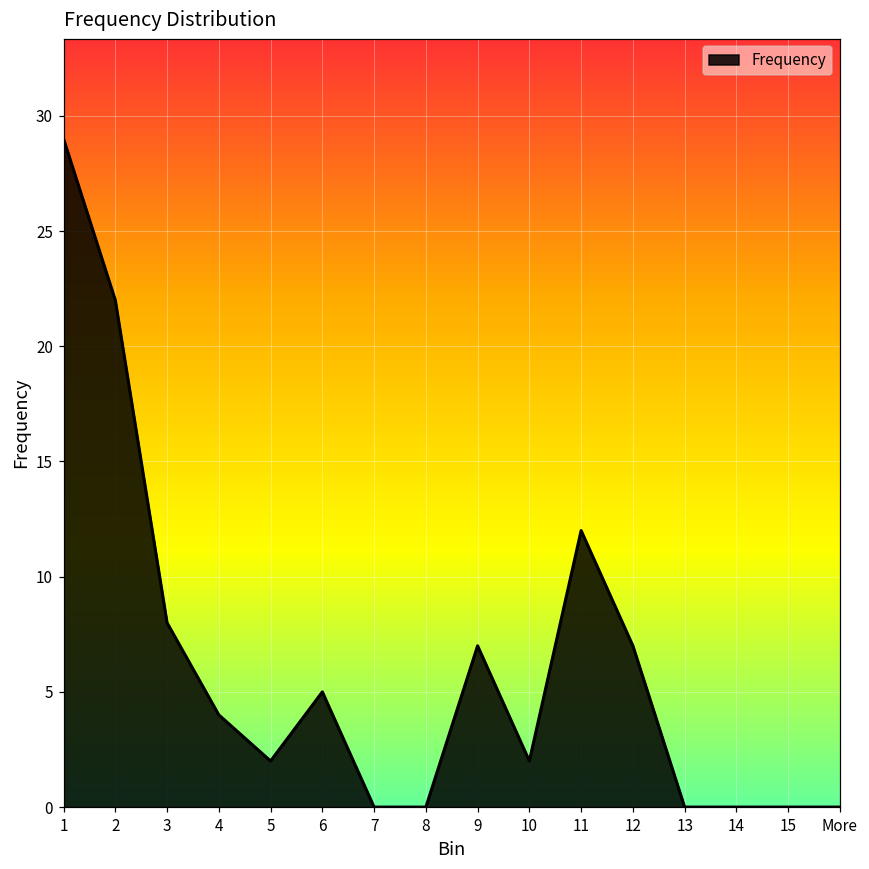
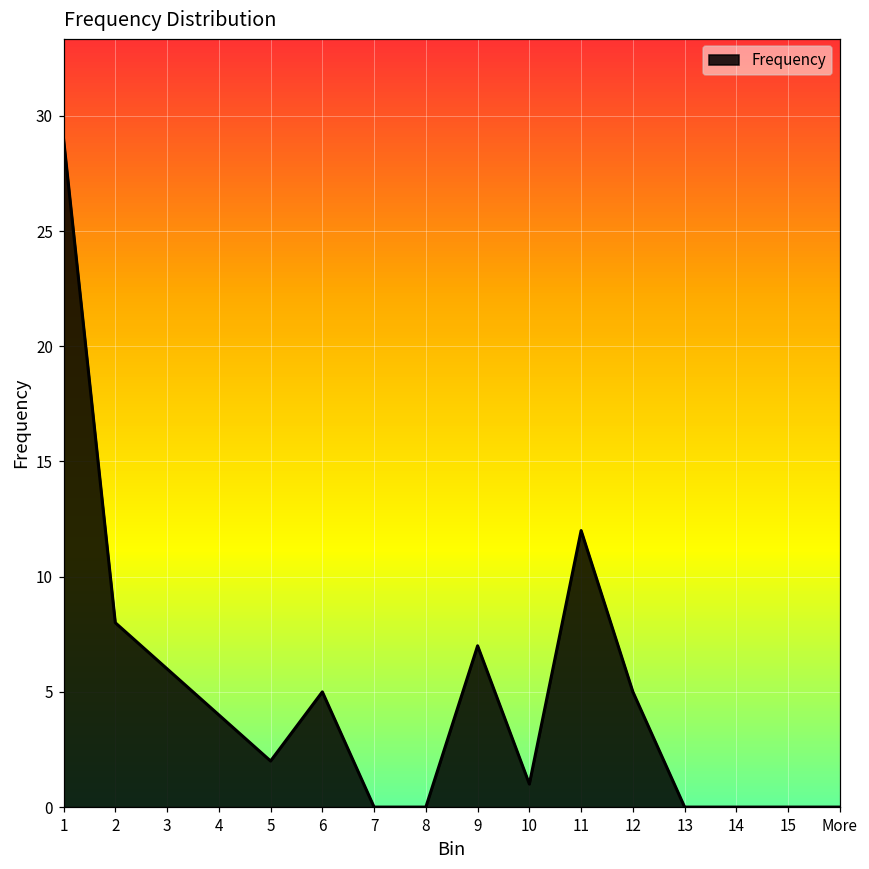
2: 22 -> 8
3: 8 -> 6
10: 2 -> 1
12: 7 -> 5
